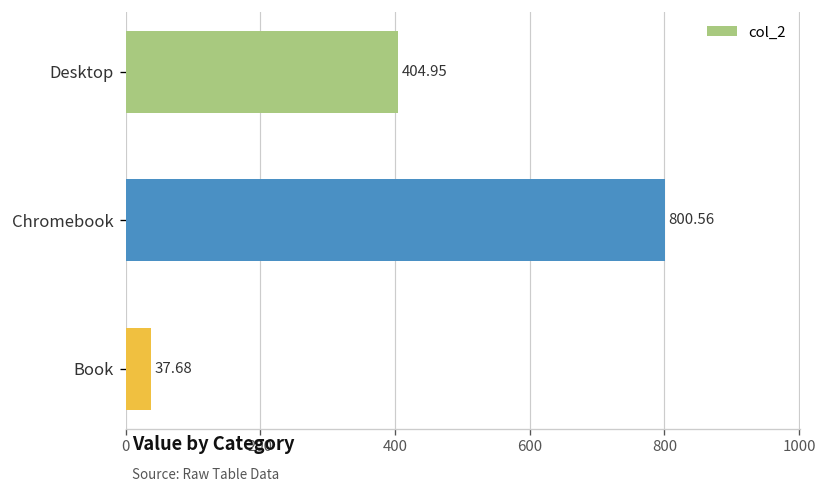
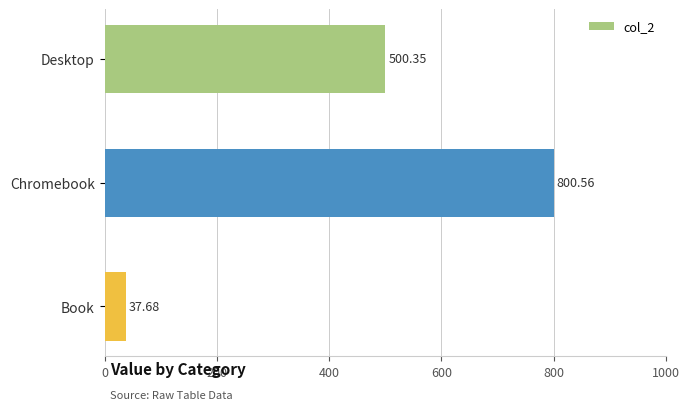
Desktop: 404.95 -> 500.35
